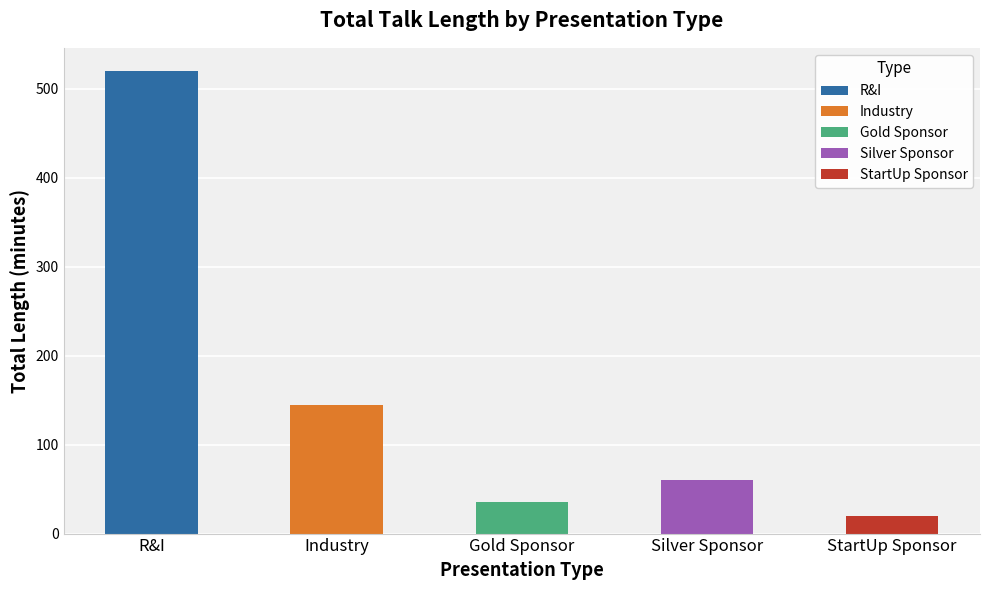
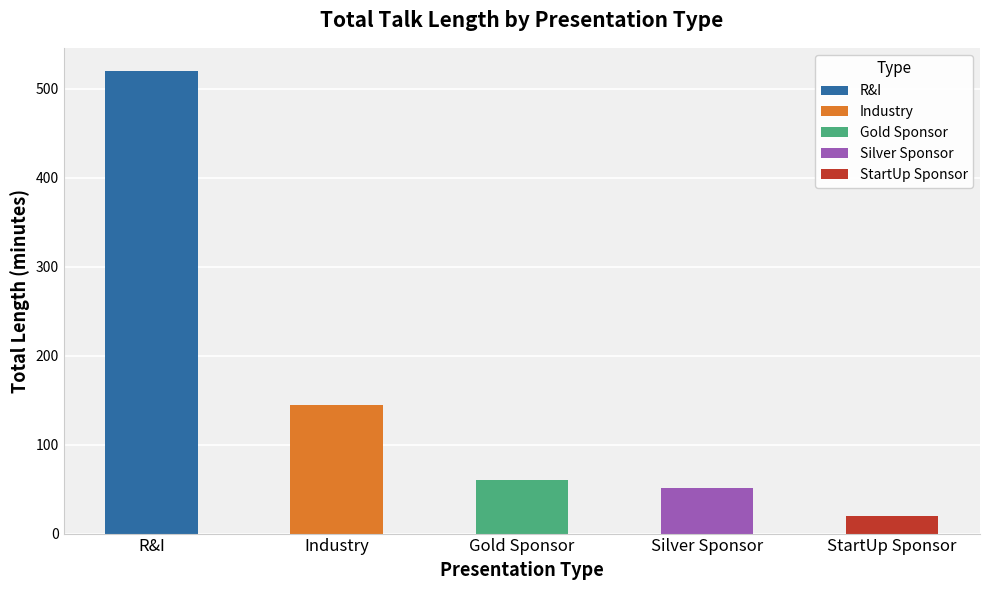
Gold Sponsor: 40 -> 60
Silver Sponsor: 60 -> 50
